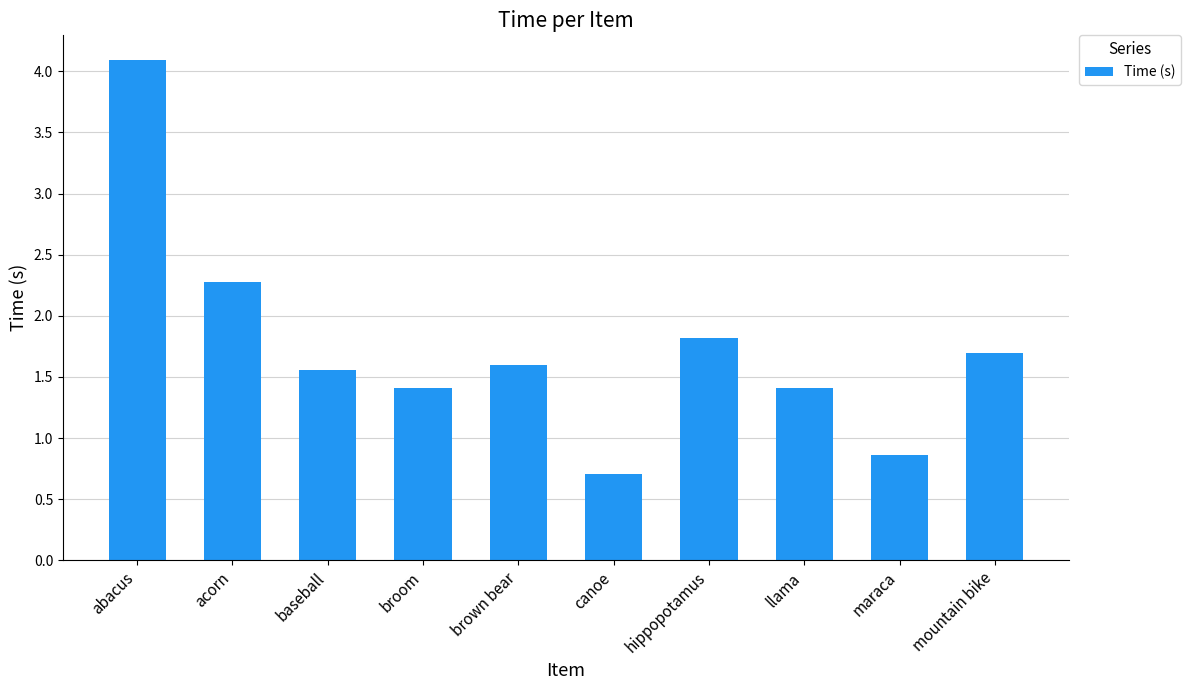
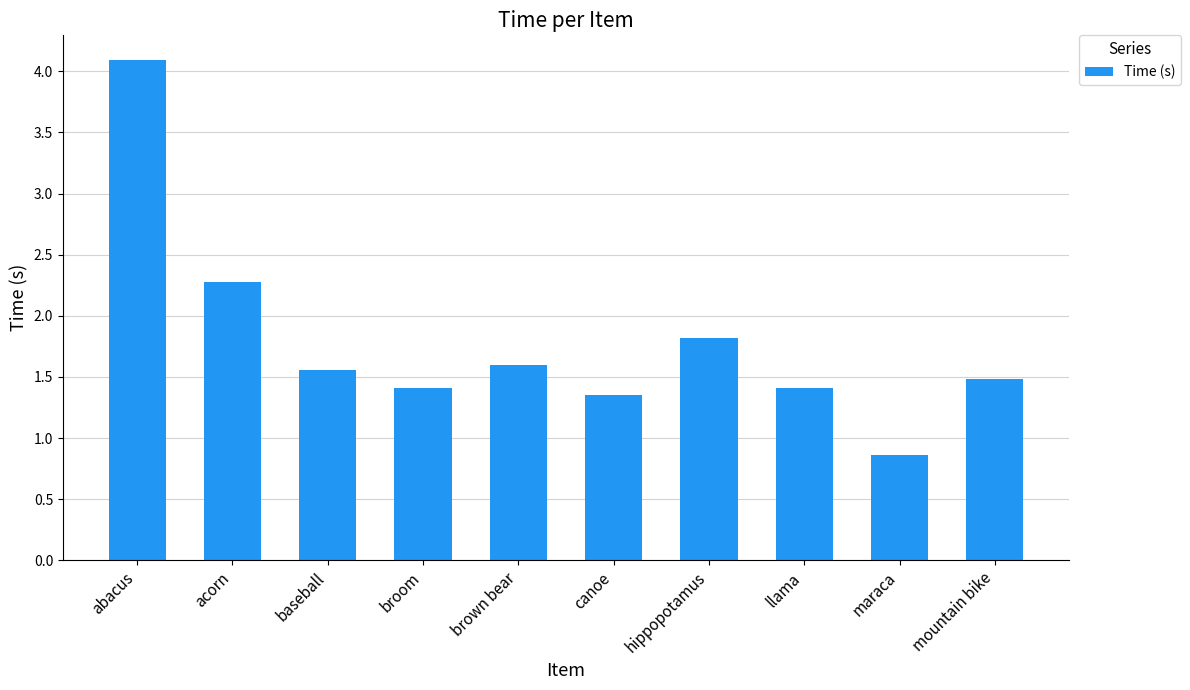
canoe: 0.71 -> 1.35
mountain bike: 1.70 -> 1.48
